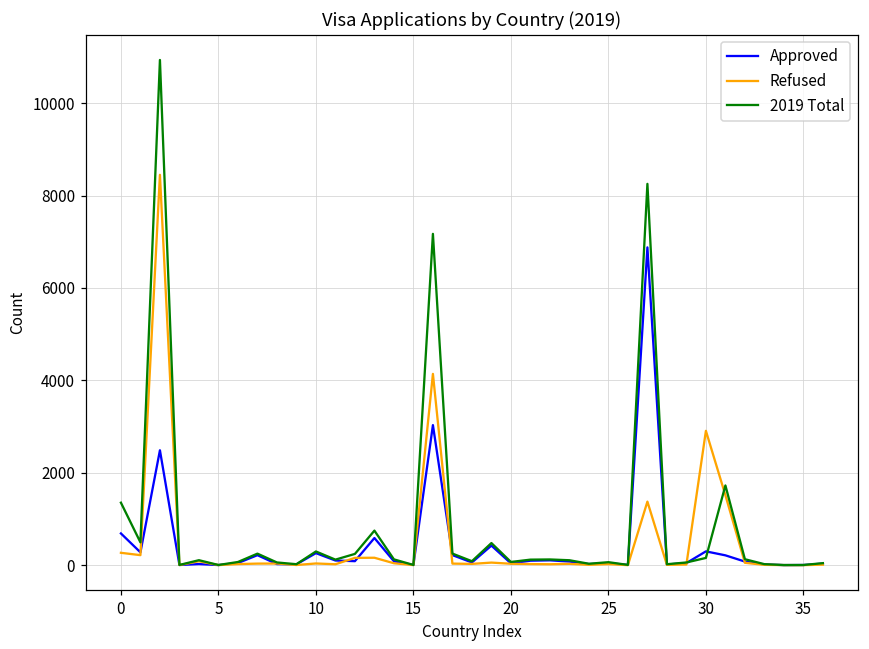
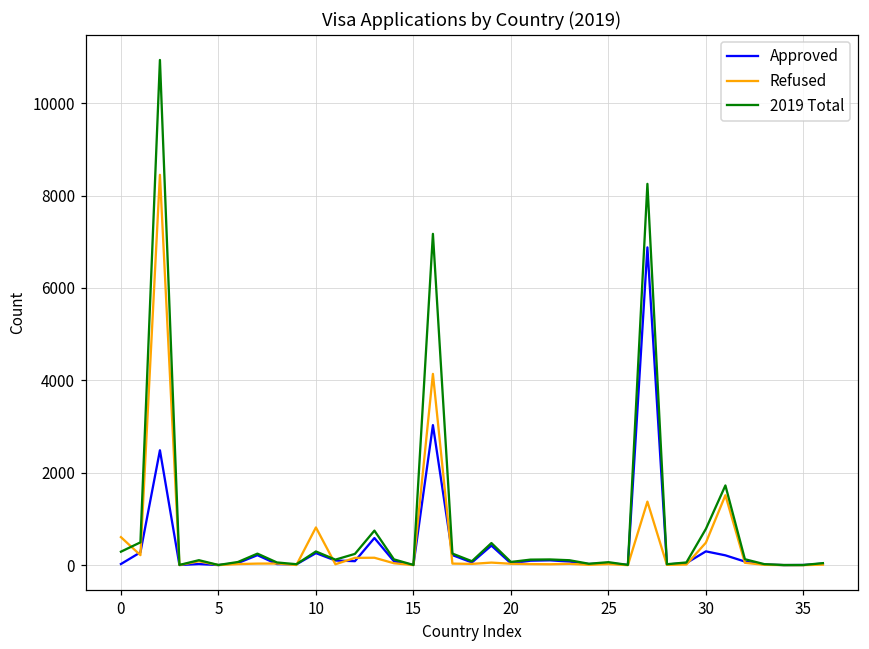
Approved, 0: 700 -> 0
Refused, 0: 300 -> 600
2019 Total, 0: 1400 -> 300
Refused, 10: 0 -> 800
Refused, 30: 2900 -> 500
2019 Total, 30: 200 -> 800
